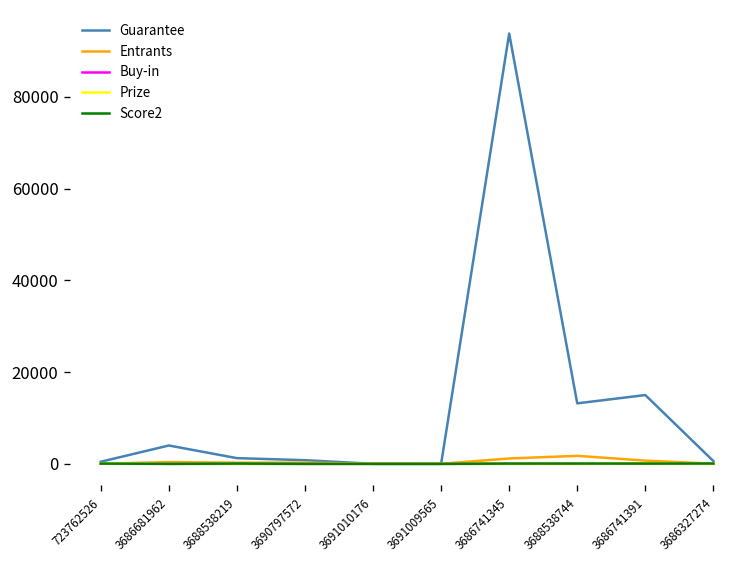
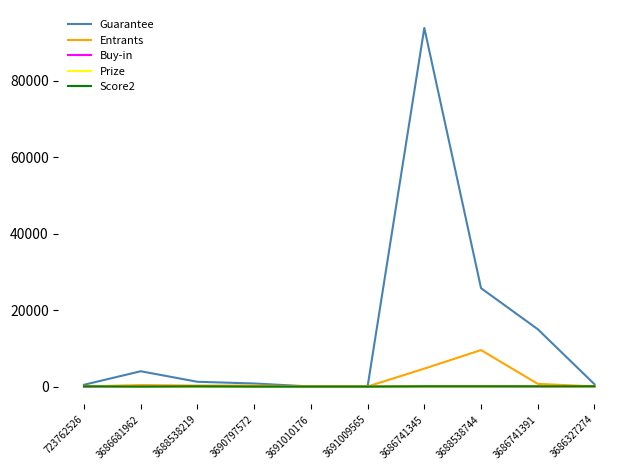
Entrants, 3686741345: 1000 -> 5000
Guarantee, 3688538744: 13000 -> 26000
Entrants, 3688538744: 2000 -> 10000
